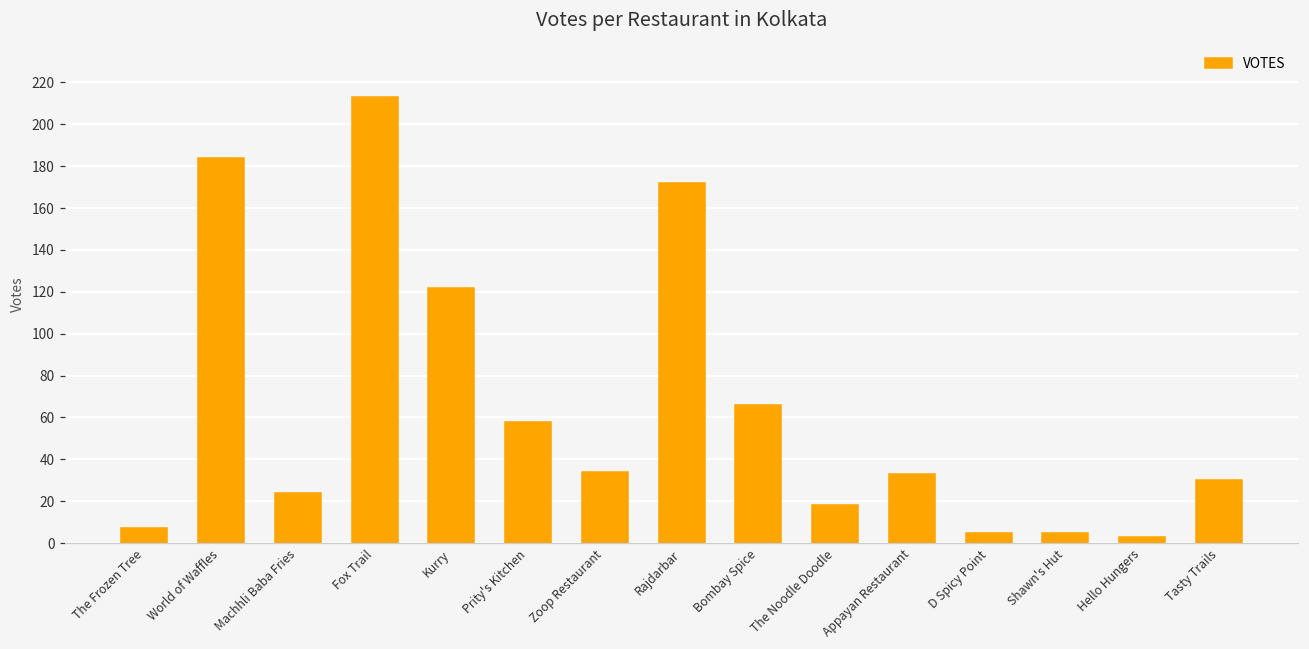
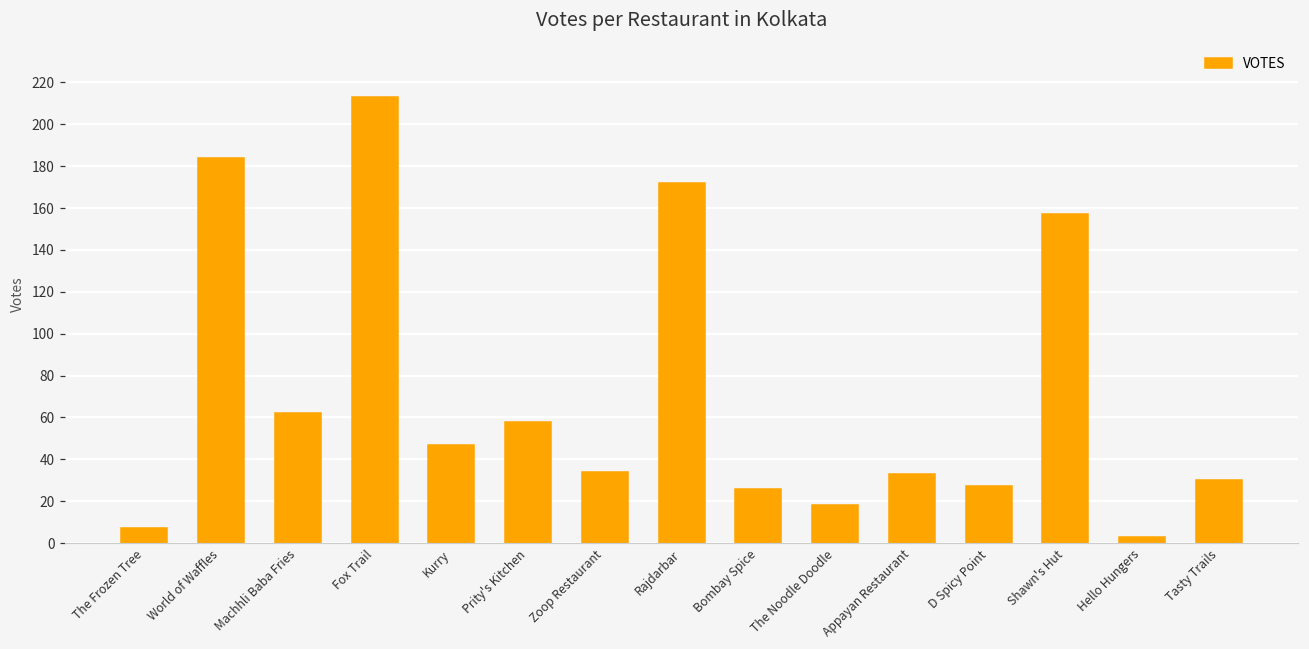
Machhli Baba Fries: 24 -> 62
Kurry: 122 -> 47
Bombay Spice: 66 -> 26
D Spicy Point: 5 -> 27
Shawn's Hut: 5 -> 157
